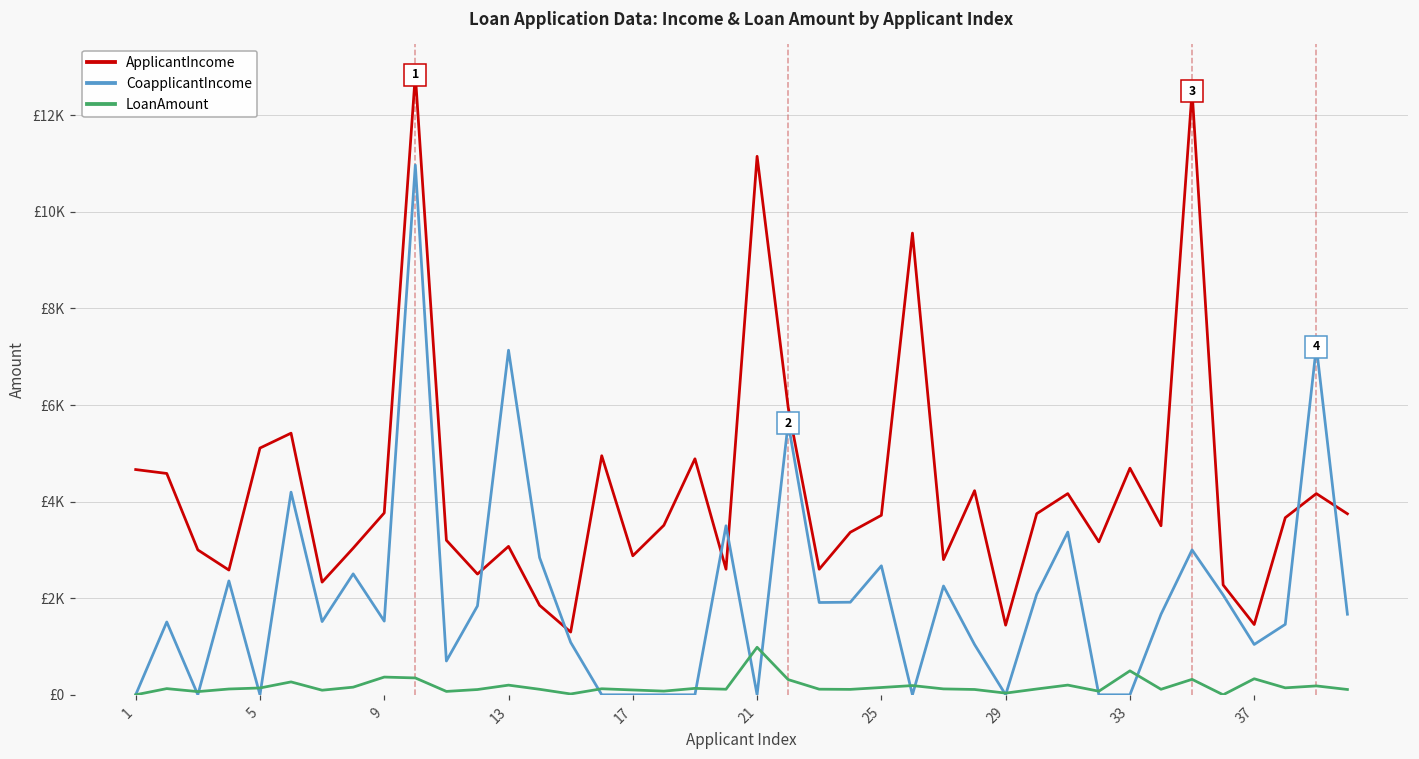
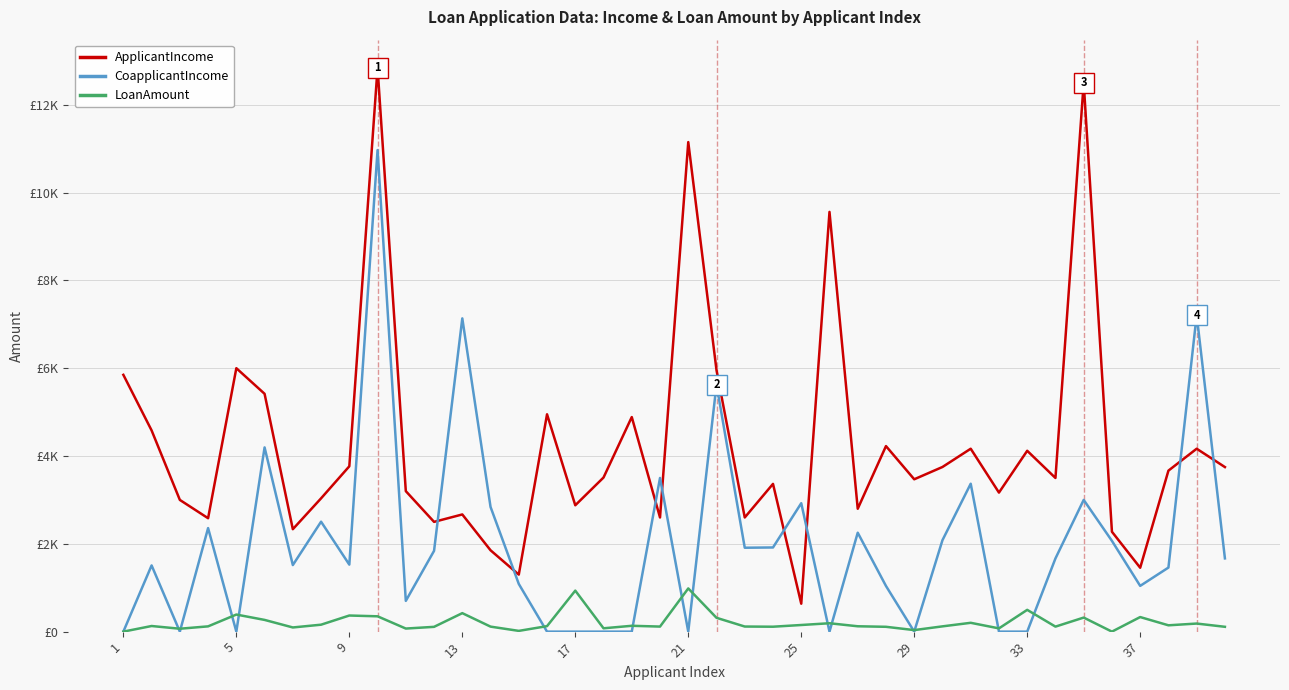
ApplicantIncome, 1: £4700 -> £5800
ApplicantIncome, 5: £5100 -> £6000
LoanAmount, 5: £100 -> £400
ApplicantIncome, 13: £3100 -> £2700
LoanAmount, 13: £200 -> £400
LoanAmount, 17: £100 -> £900
ApplicantIncome, 25: £3700 -> £600
CoapplicantIncome, 25: £2700 -> £2900
ApplicantIncome, 29: £1400 -> £3500
ApplicantIncome, 33: £4700 -> £4100
